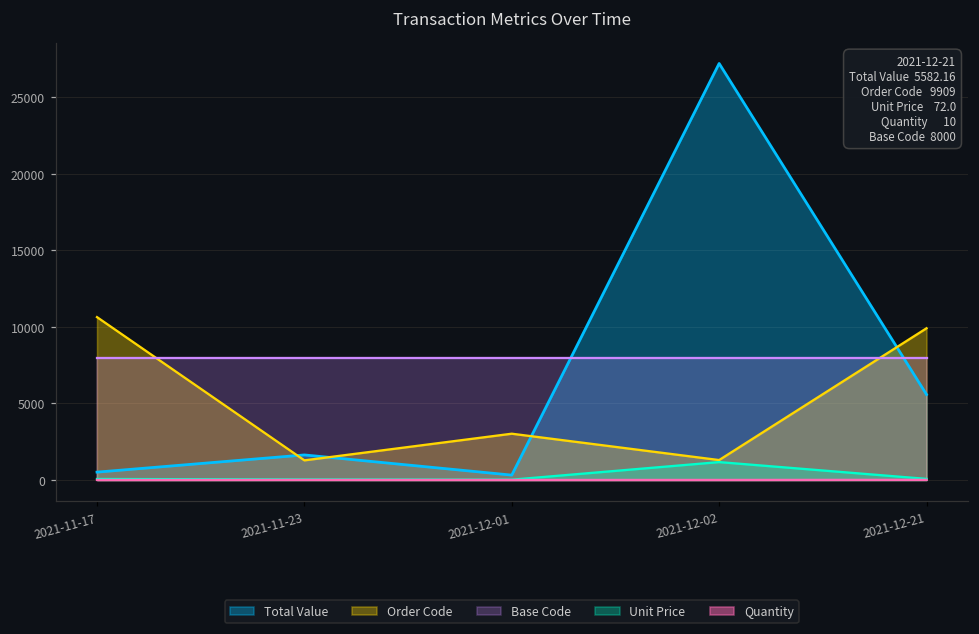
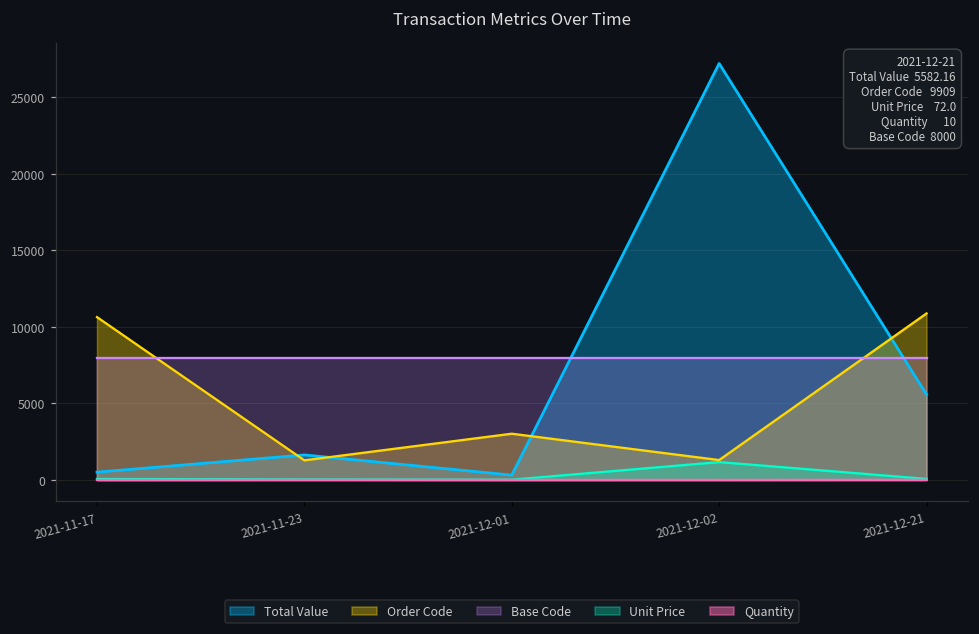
Order Code, 2021-12-21: 9900 -> 10900
